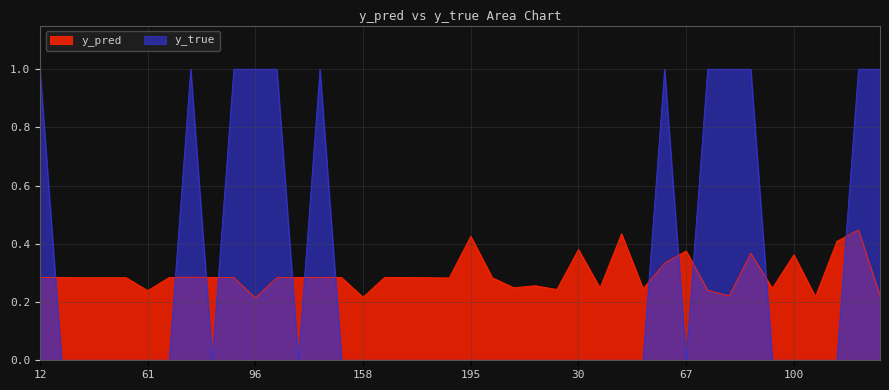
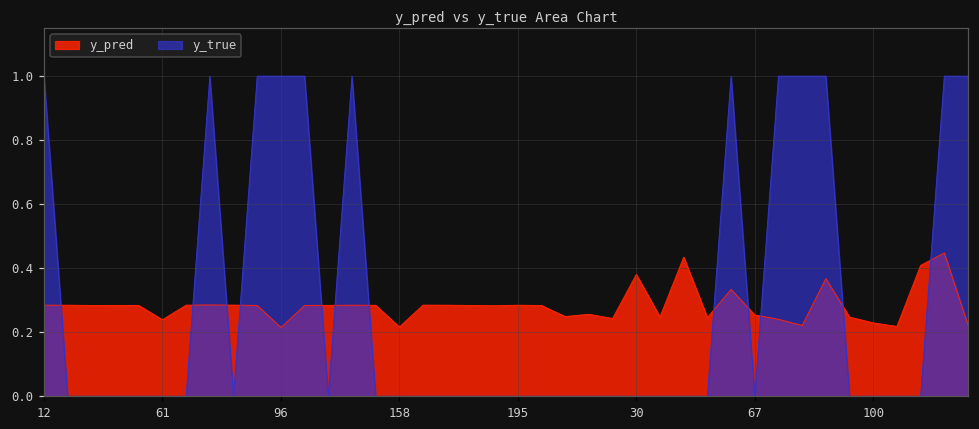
y_pred, 195: 0.43 -> 0.28
y_pred, 67: 0.38 -> 0.25
y_pred, 100: 0.36 -> 0.23
